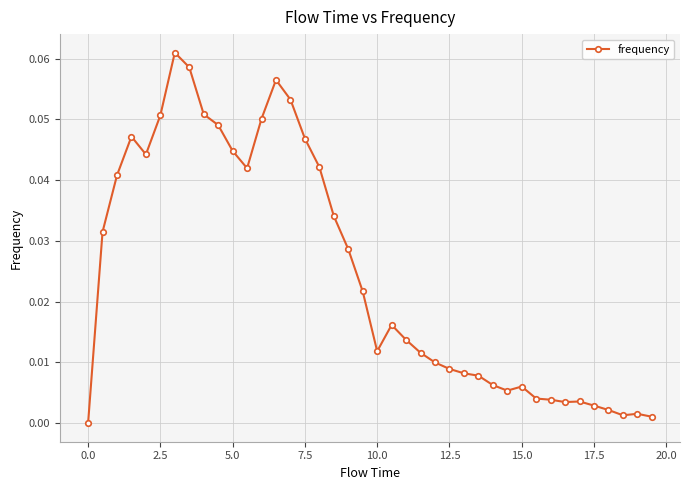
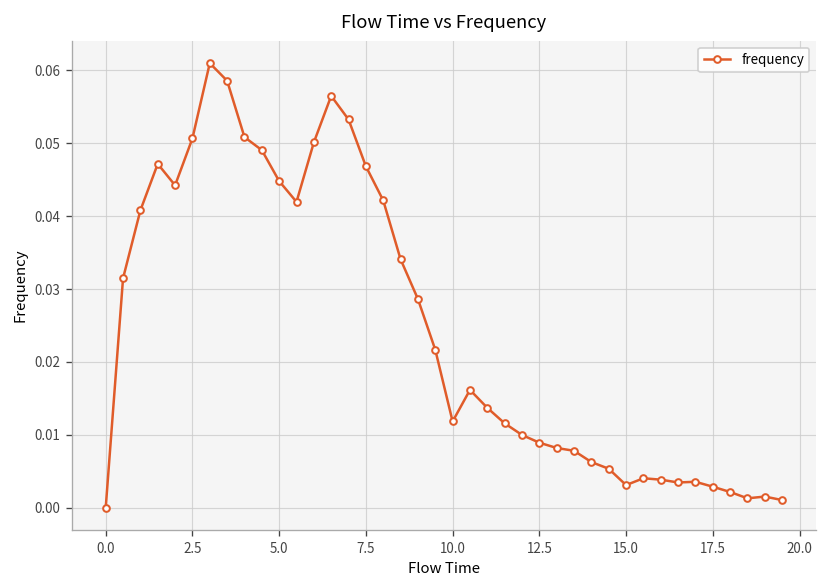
15.0: 0.006 -> 0.003
